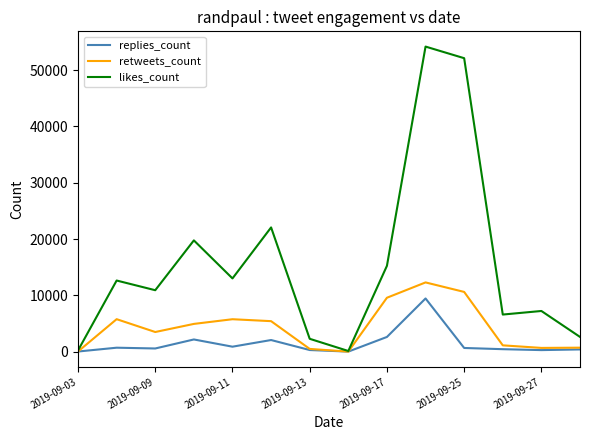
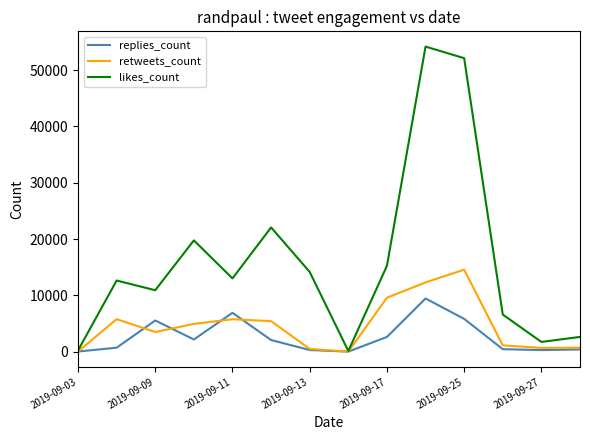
replies_count, 2019-09-09: 1000 -> 6000
replies_count, 2019-09-11: 1000 -> 7000
likes_count, 2019-09-13: 2000 -> 14000
replies_count, 2019-09-25: 1000 -> 6000
retweets_count, 2019-09-25: 11000 -> 15000
likes_count, 2019-09-27: 7000 -> 2000
